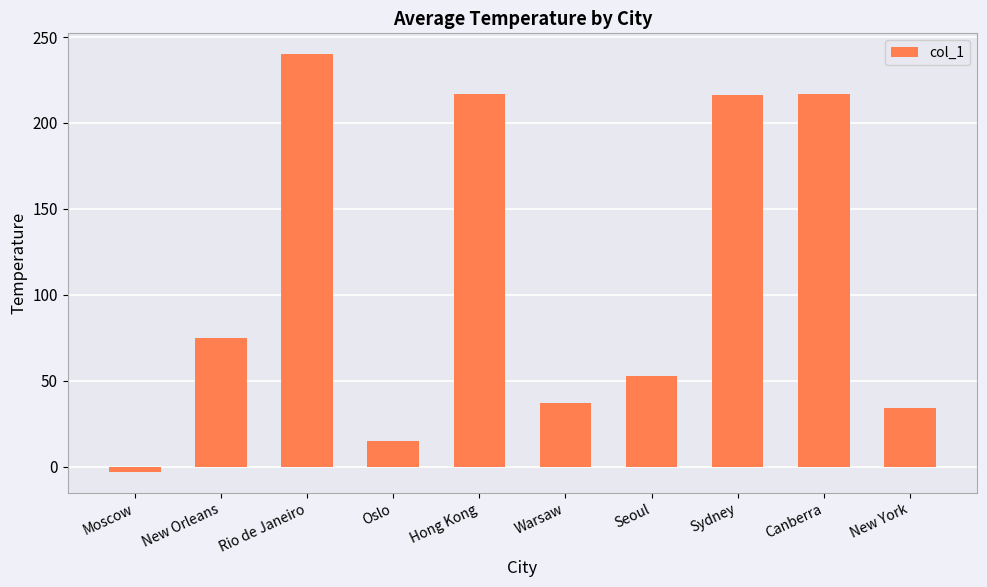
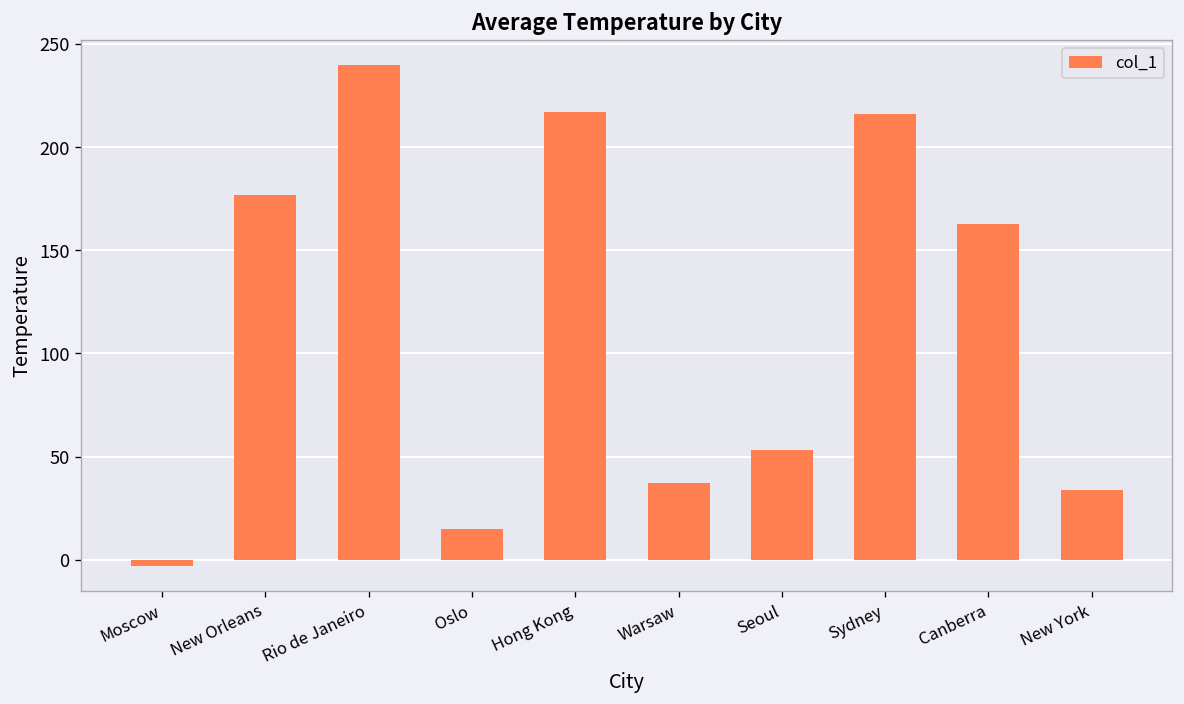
New Orleans: 75 -> 177
Canberra: 217 -> 163
